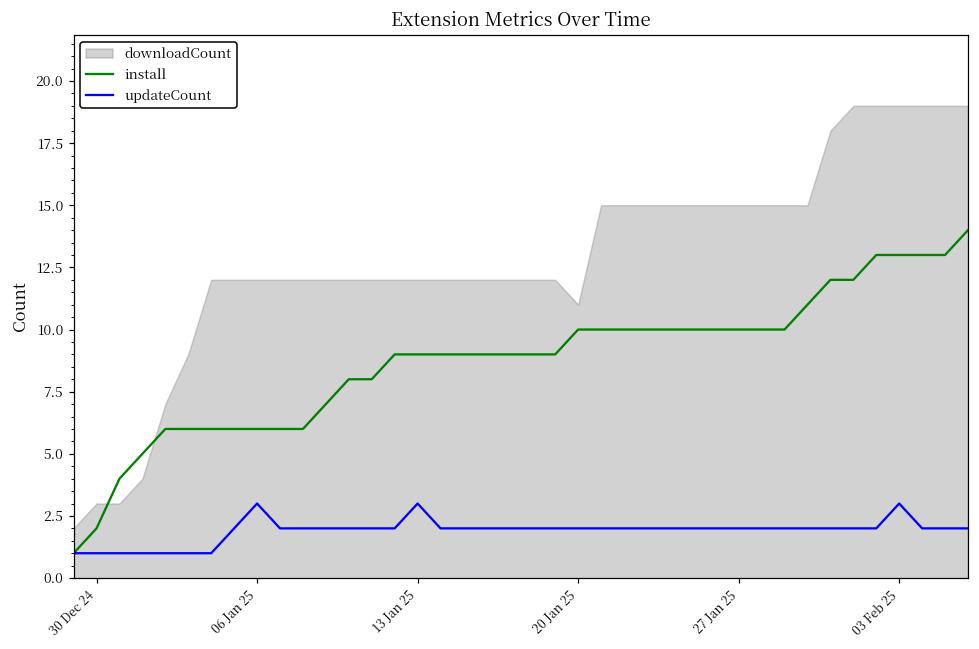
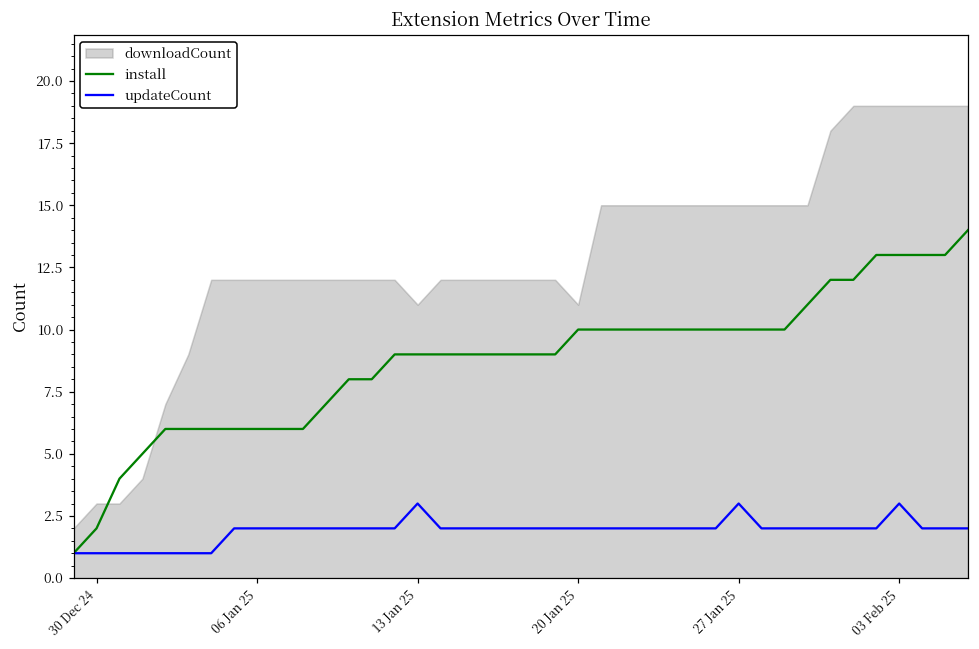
updateCount, 06 Jan 25: 3 -> 2
downloadCount, 13 Jan 25: 12 -> 11
updateCount, 27 Jan 25: 2 -> 3
